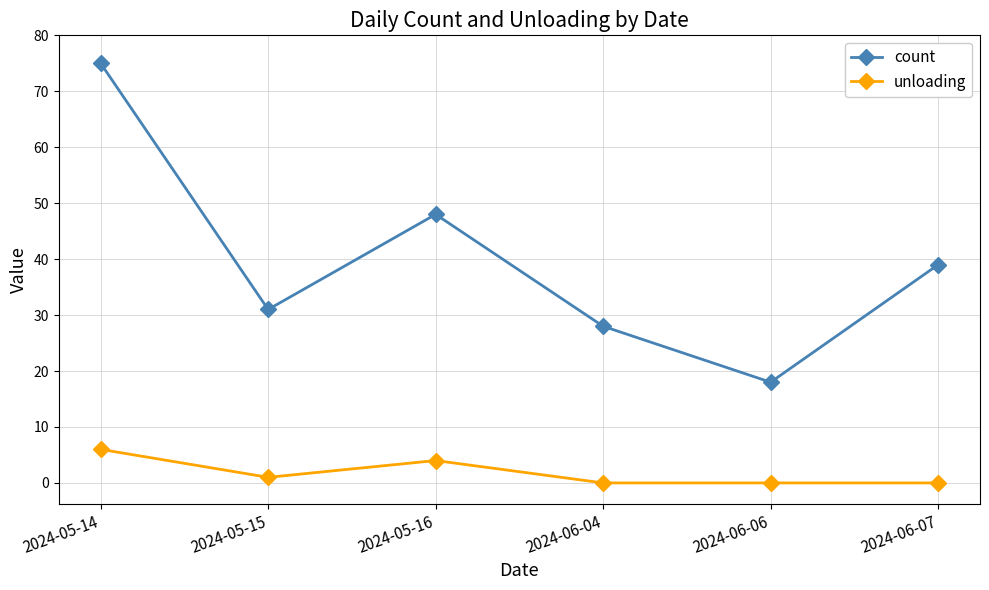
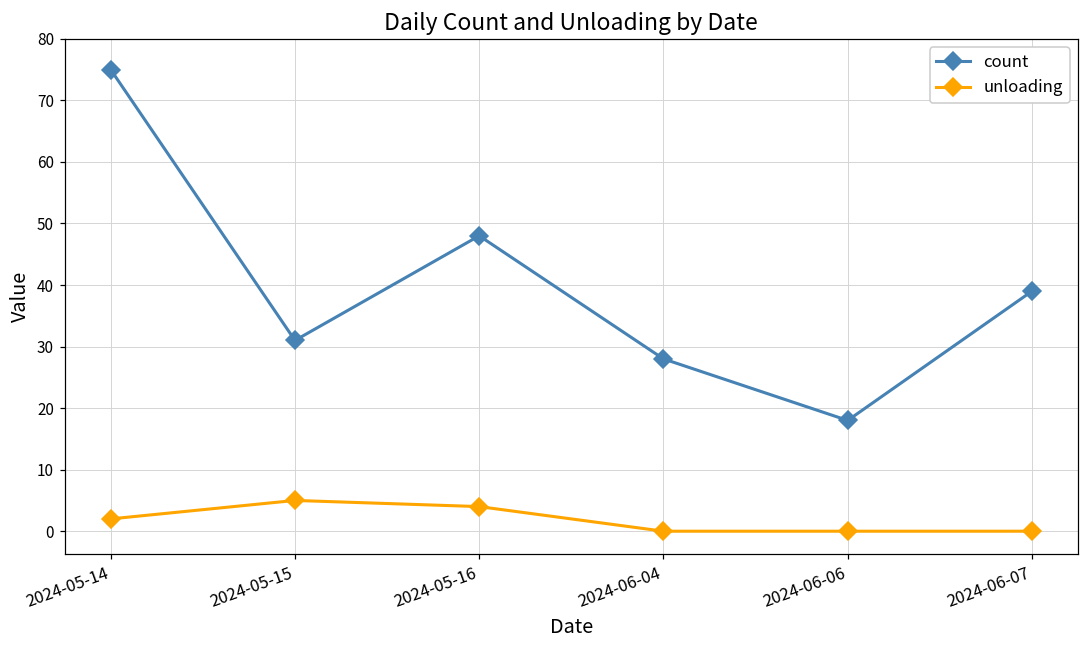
unloading, 2024-05-14: 6 -> 2
unloading, 2024-05-15: 1 -> 5
